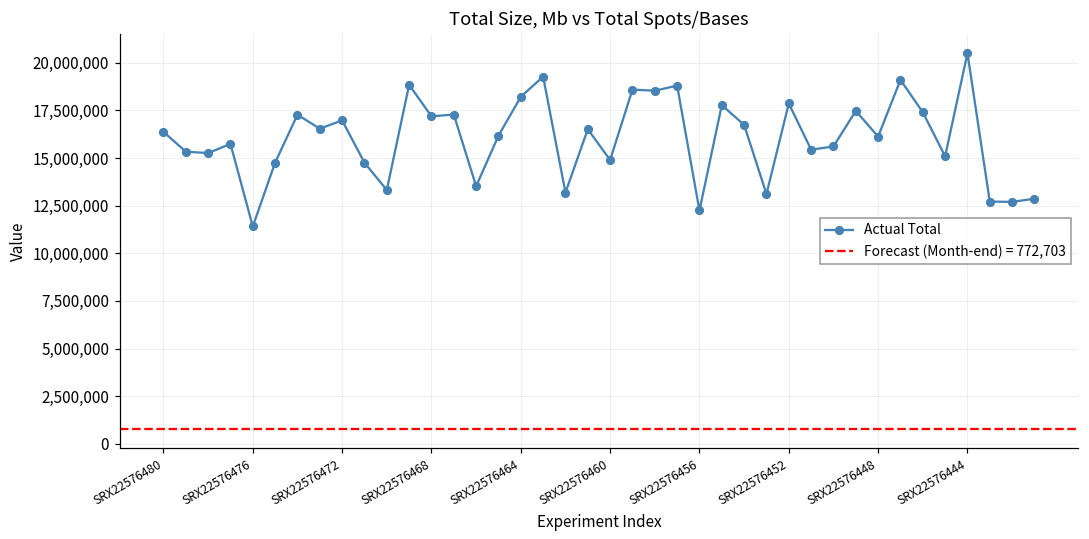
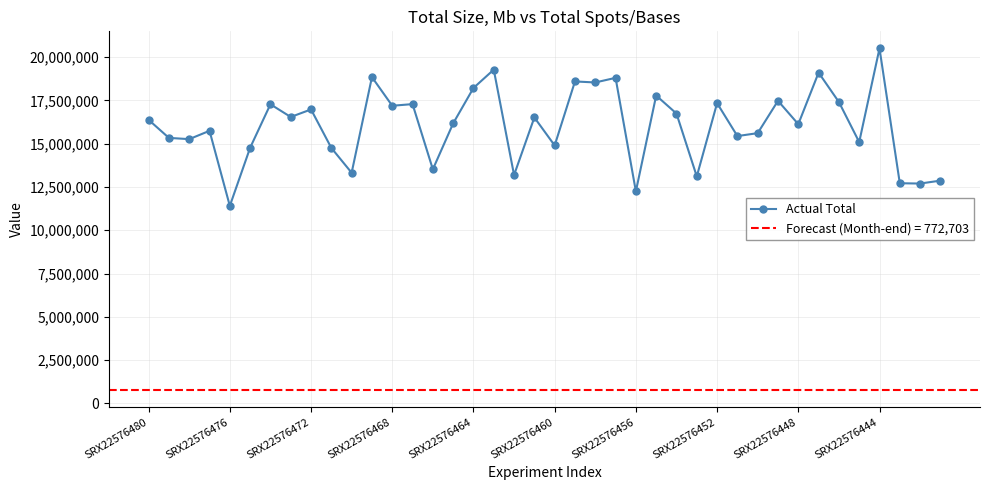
SRX22576452: 17,900,000 -> 17,300,000
